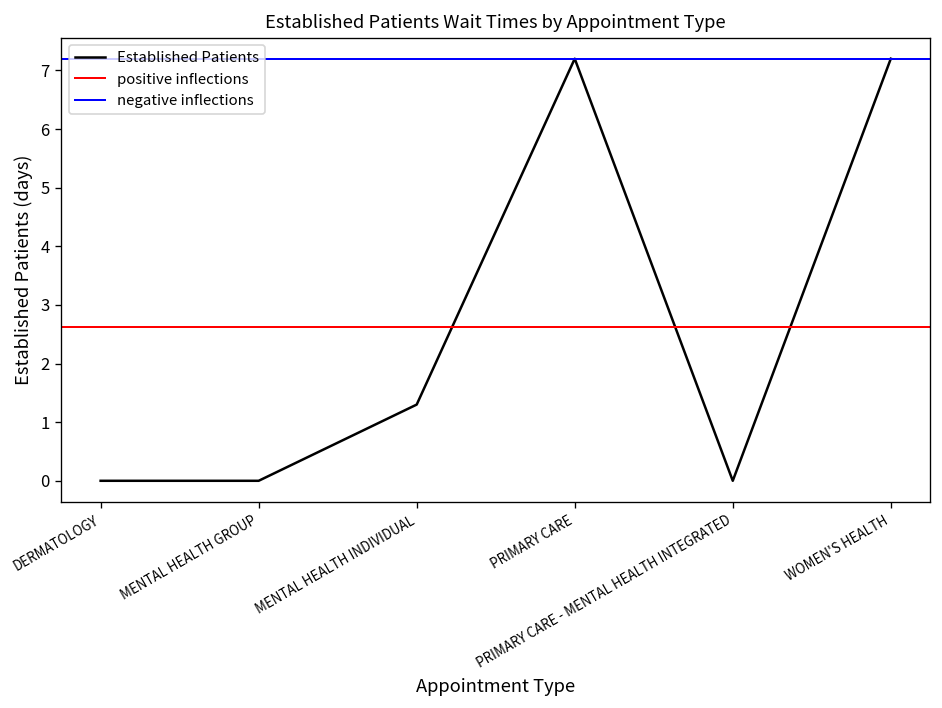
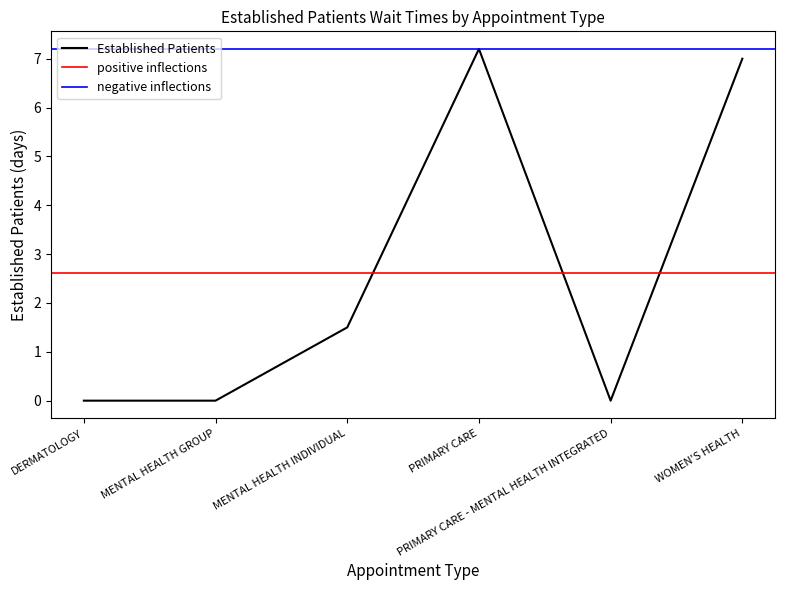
MENTAL HEALTH INDIVIDUAL: 1.3 -> 1.5
WOMEN'S HEALTH: 7.2 -> 7.0
